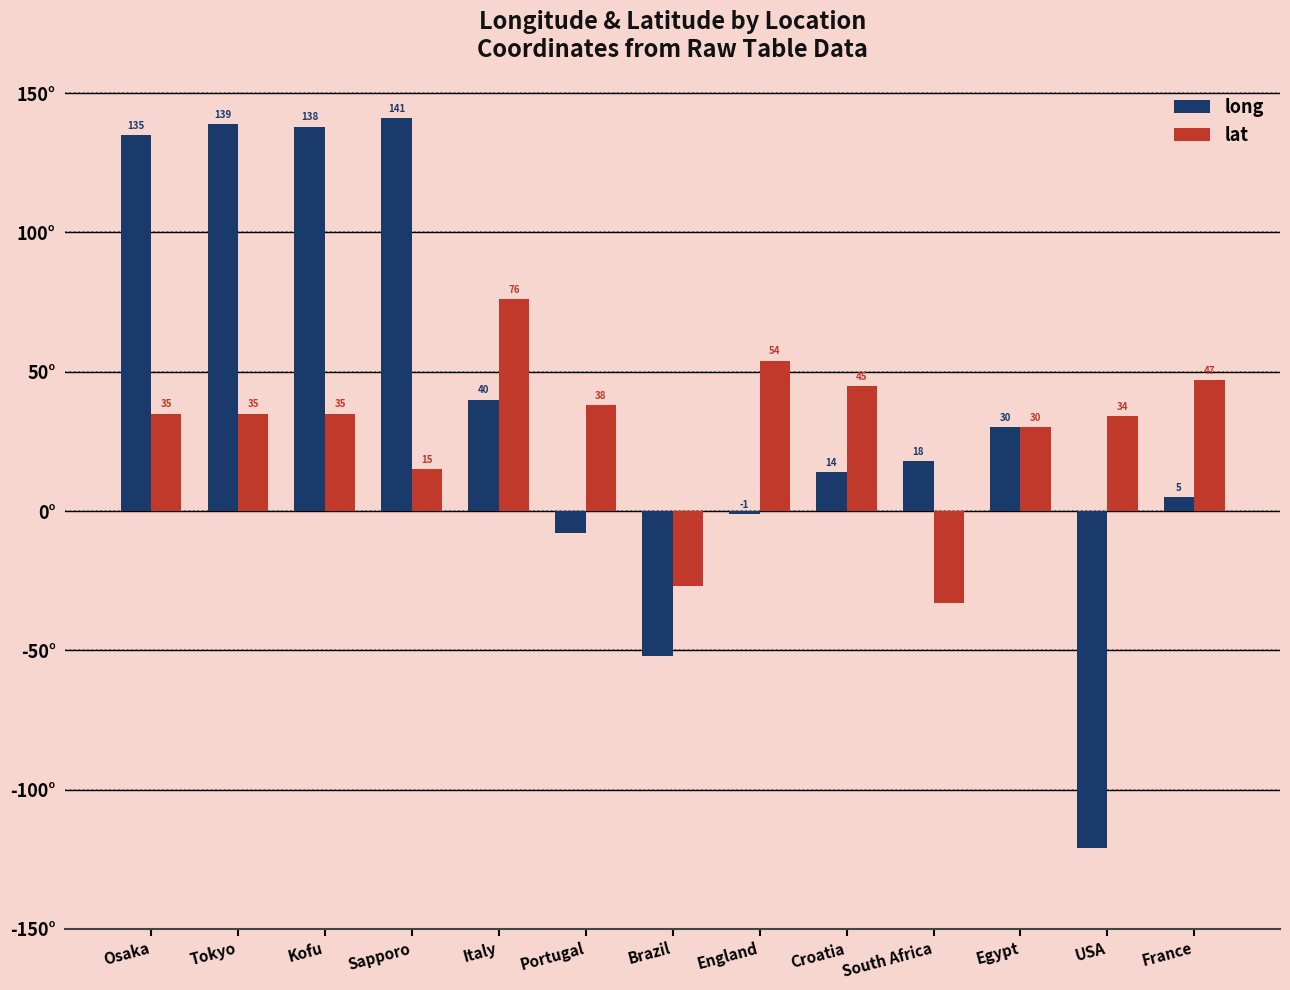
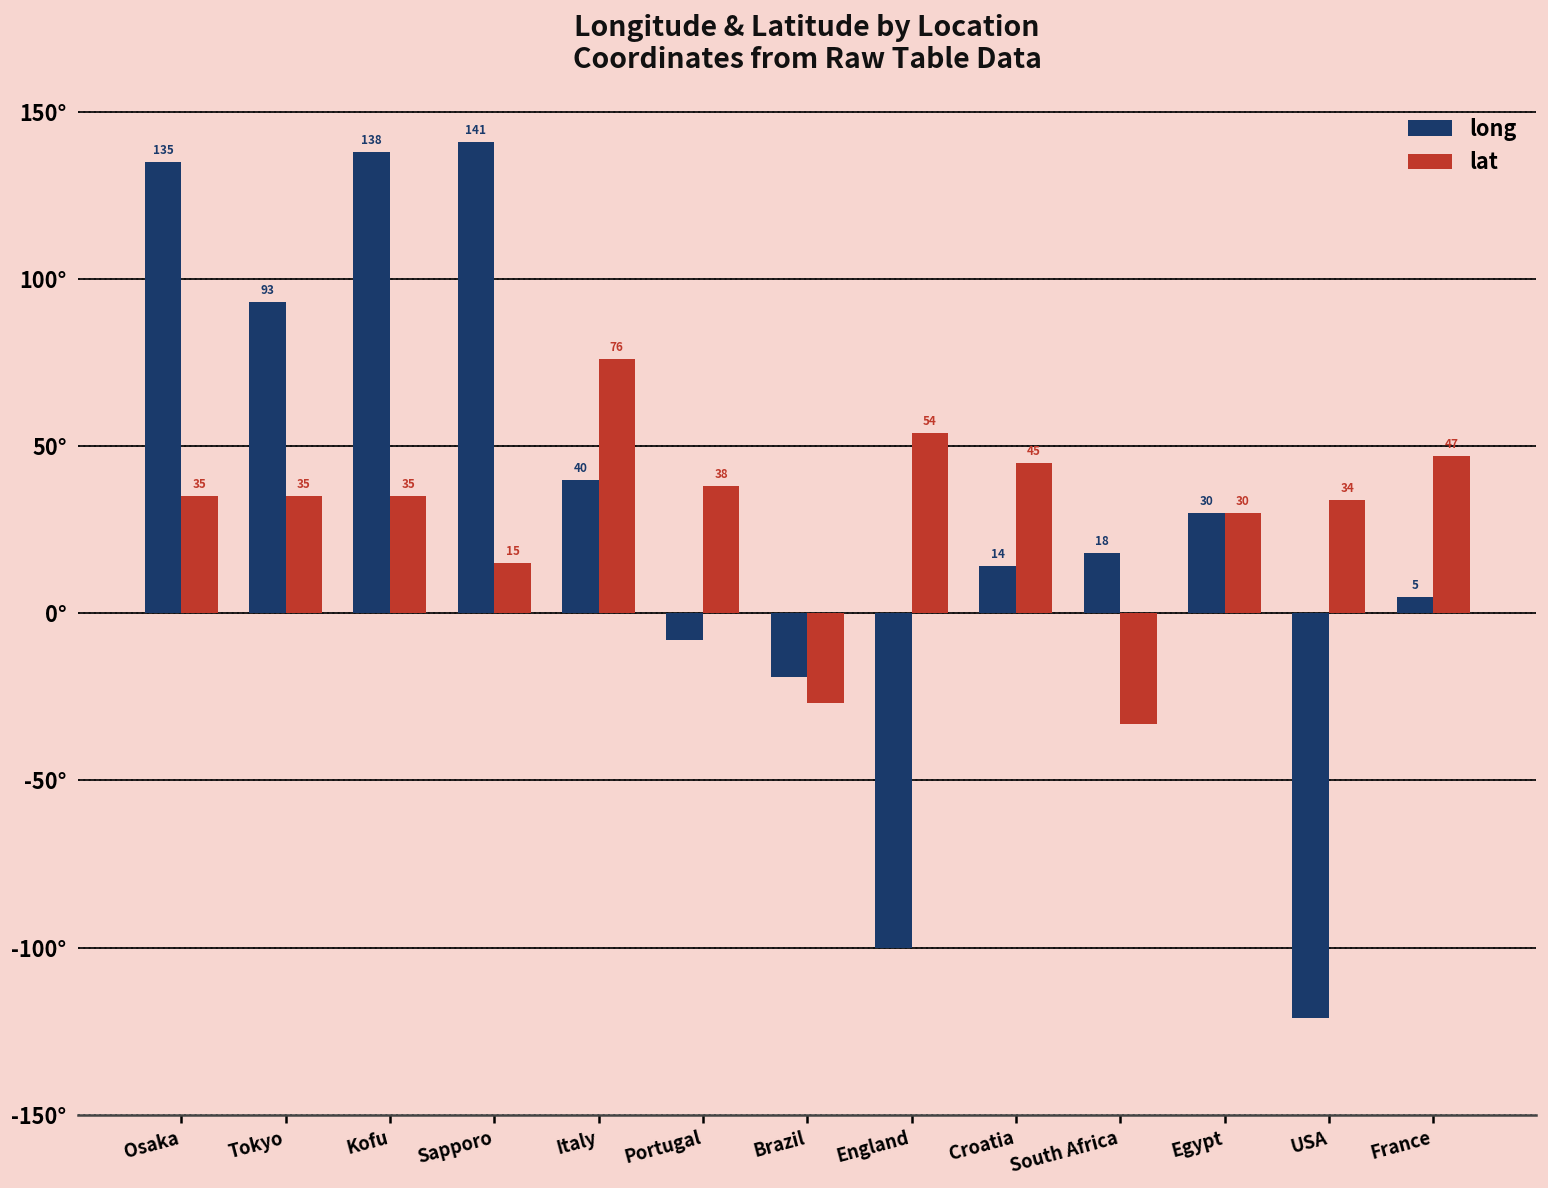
long, Tokyo: 139 -> 93
long, Brazil: -52° -> -19°
long, England: -1° -> -100°
